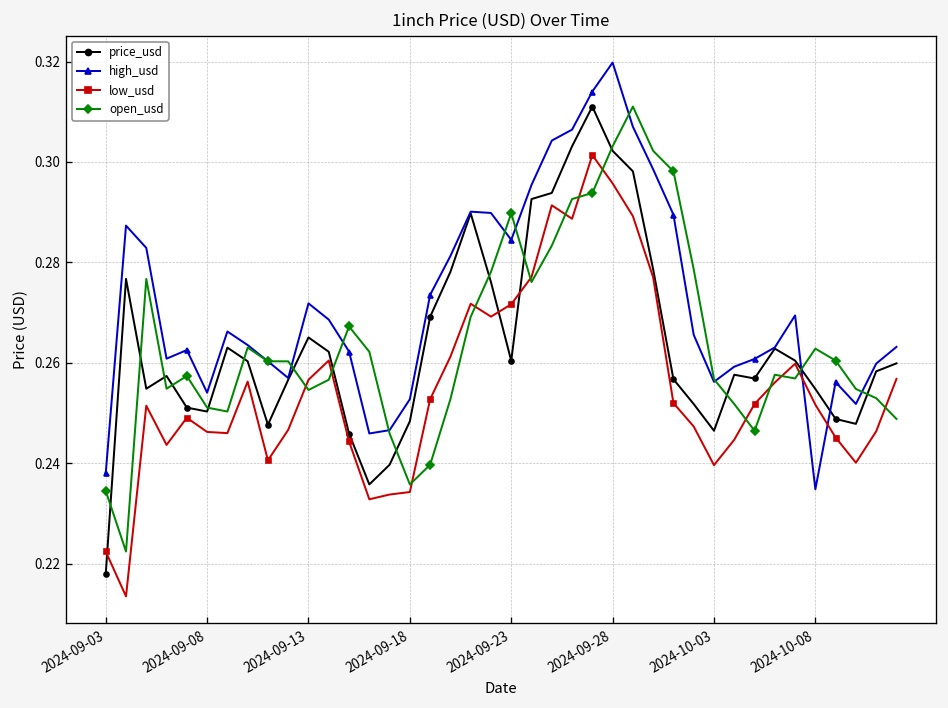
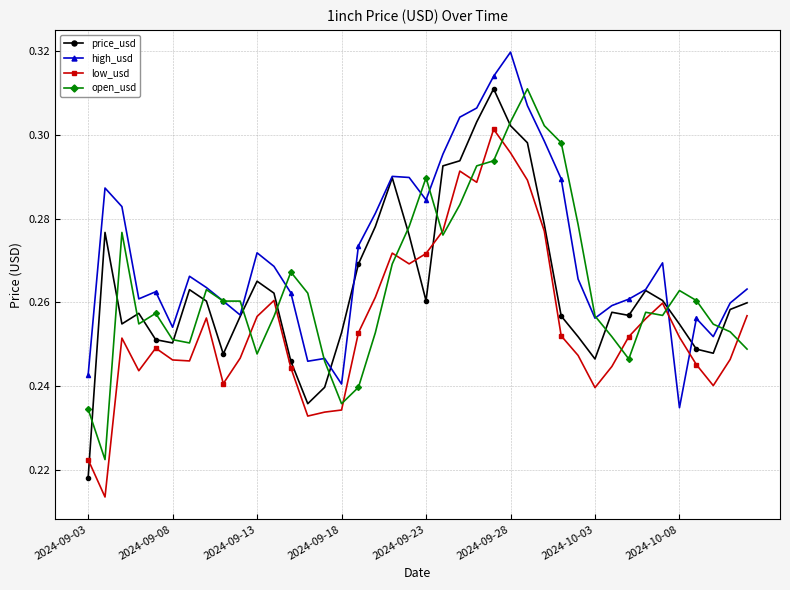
high_usd, 2024-09-03: 0.238 -> 0.243
open_usd, 2024-09-13: 0.255 -> 0.248
price_usd, 2024-09-18: 0.248 -> 0.253
high_usd, 2024-09-18: 0.253 -> 0.240
